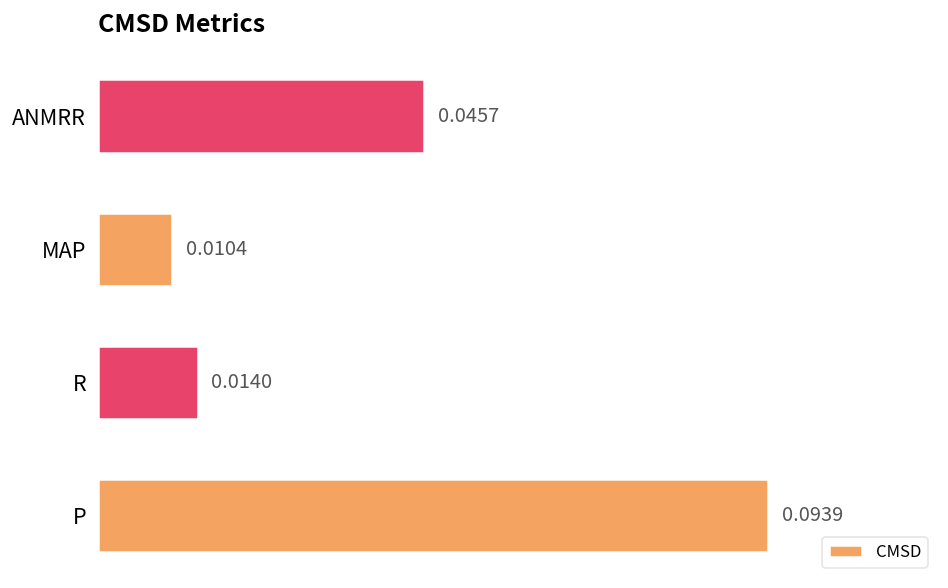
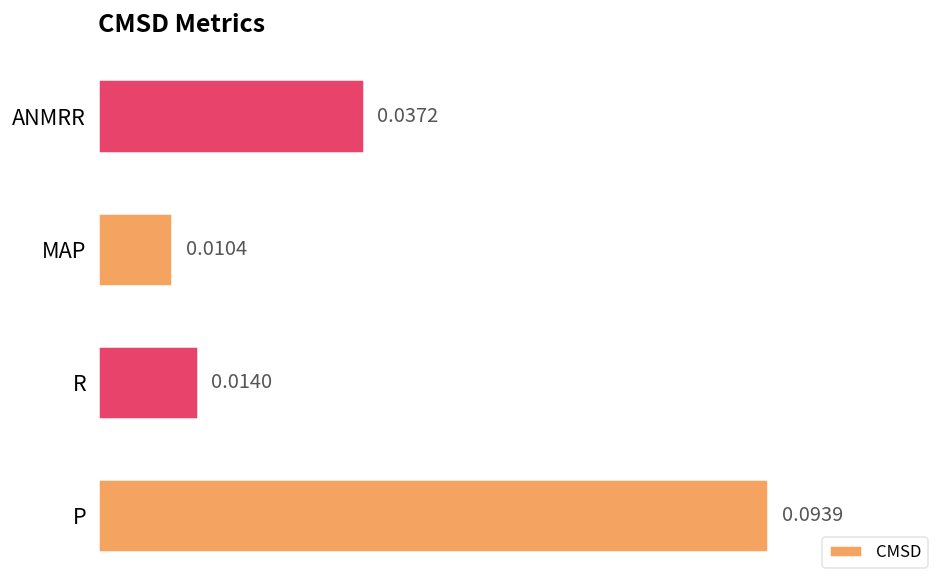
ANMRR: 0.0457 -> 0.0372
